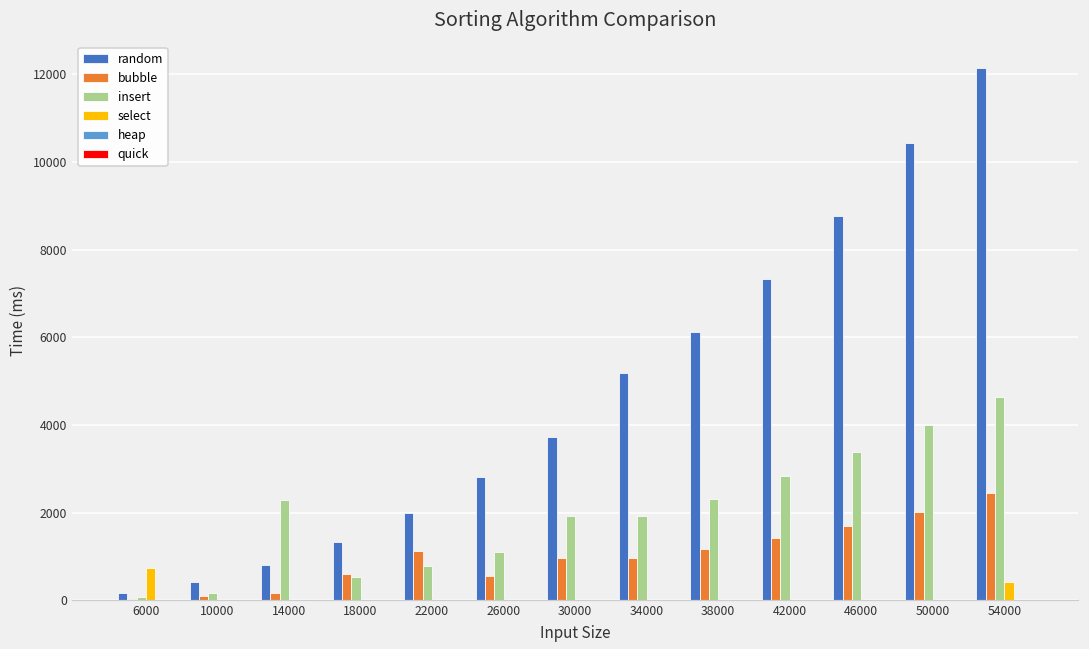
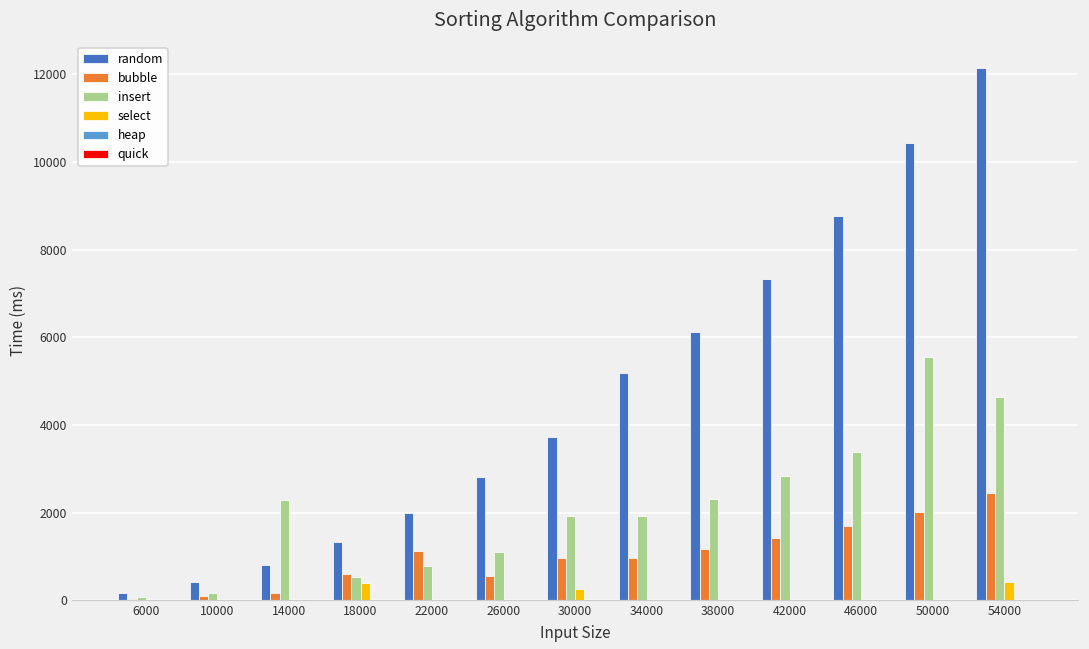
select, 6000: 700 -> 0
select, 18000: 0 -> 400
select, 30000: 0 -> 200
insert, 50000: 4000 -> 5500
